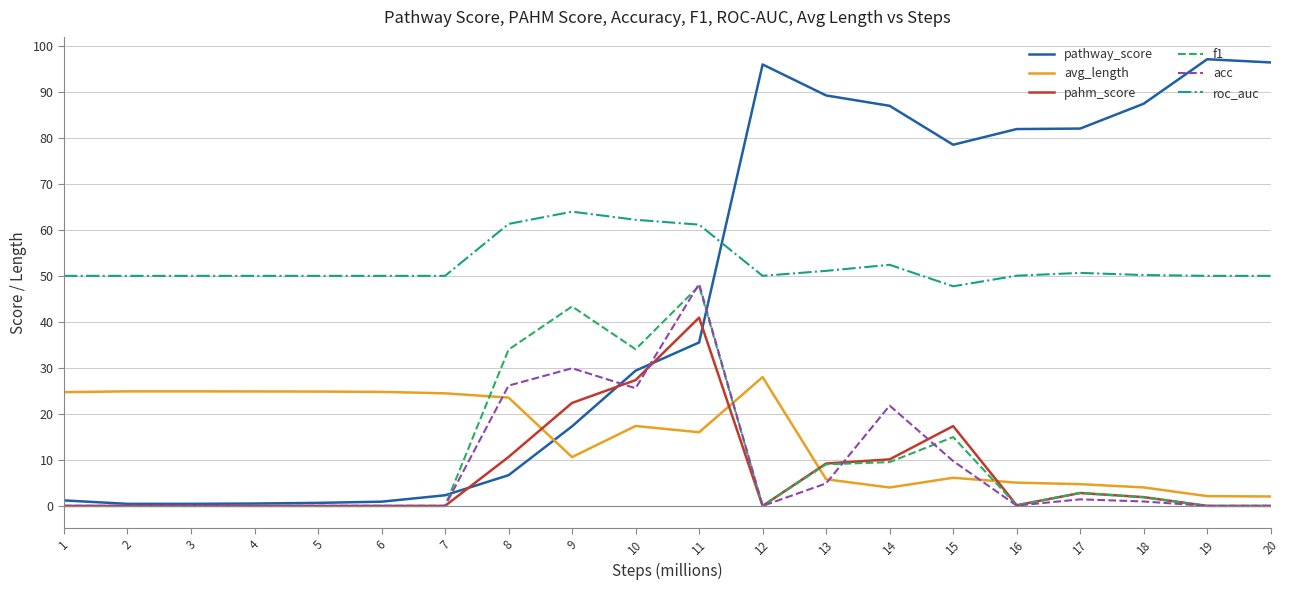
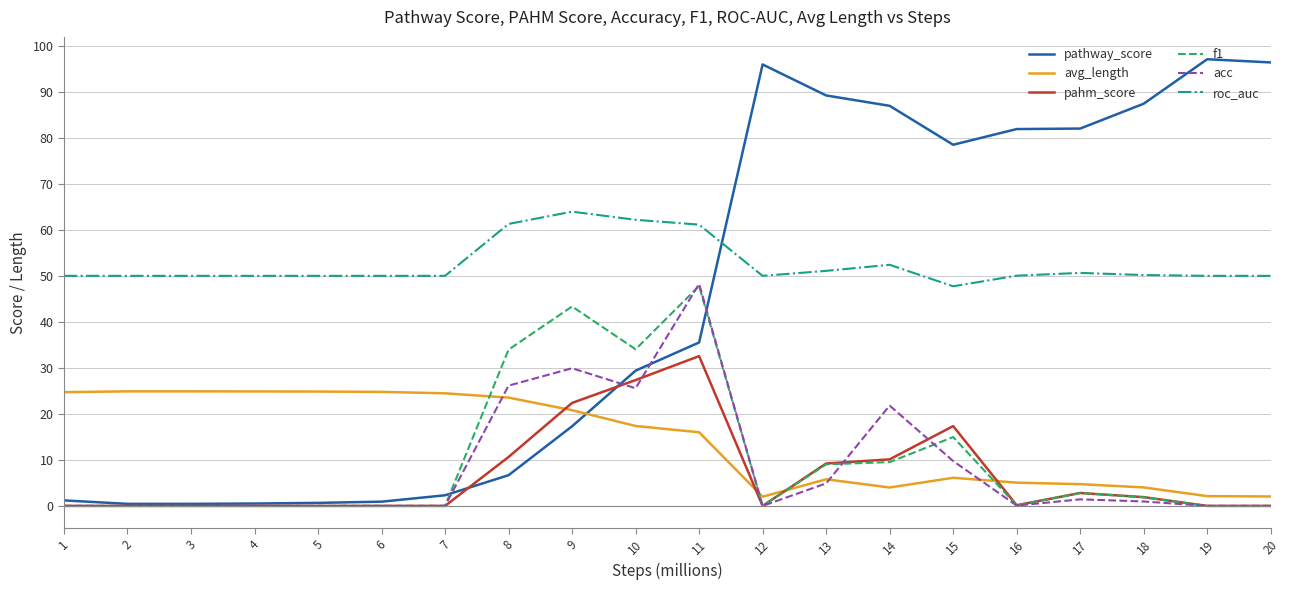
avg_length, 9: 11 -> 21
pahm_score, 11: 41 -> 33
avg_length, 12: 28 -> 2
